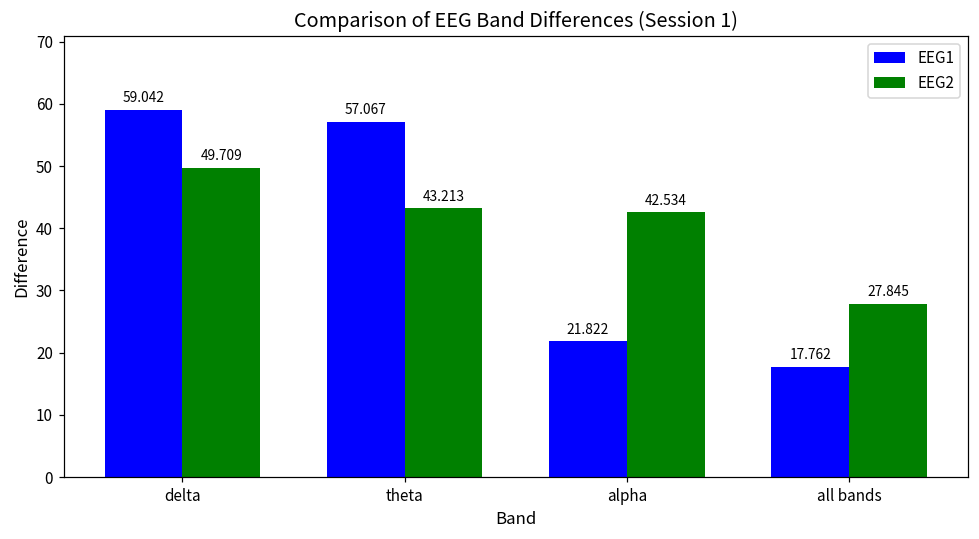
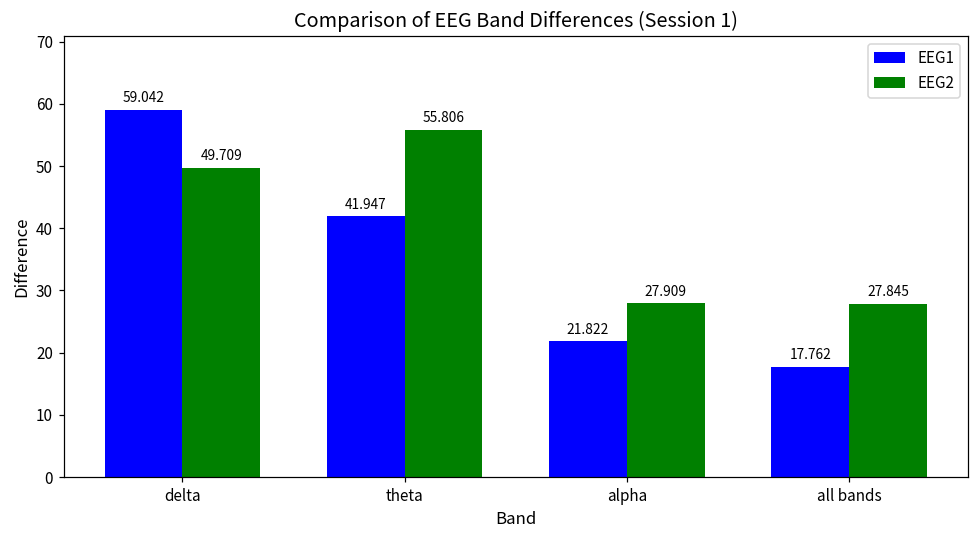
EEG1, theta: 57.067 -> 41.947
EEG2, theta: 43.213 -> 55.806
EEG2, alpha: 42.534 -> 27.909
